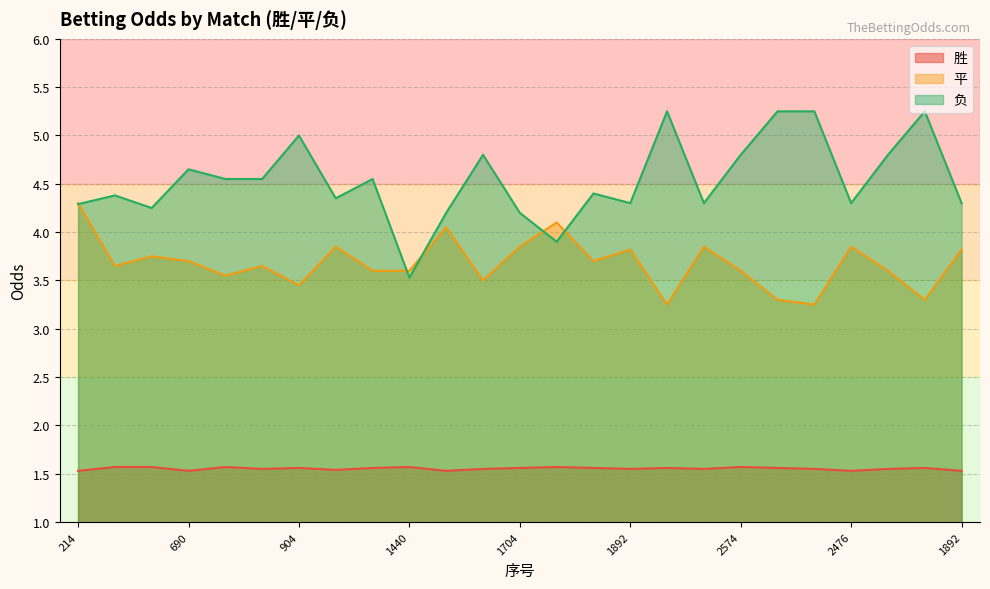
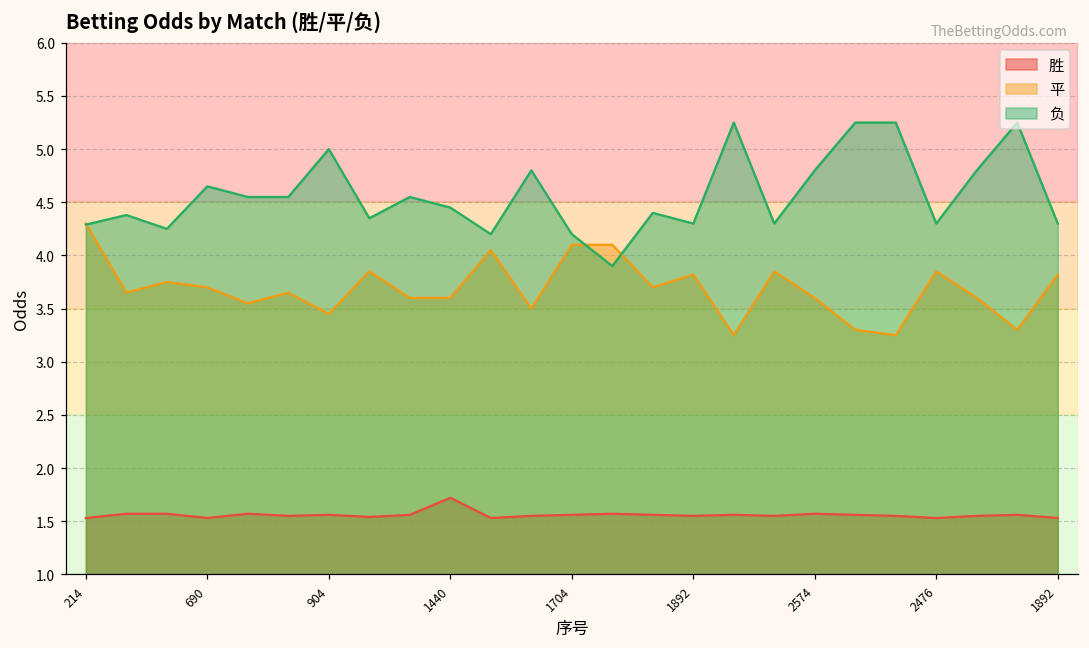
胜, 1440: 1.6 -> 1.7
负, 1440: 3.5 -> 4.5
平, 1704: 3.9 -> 4.1
